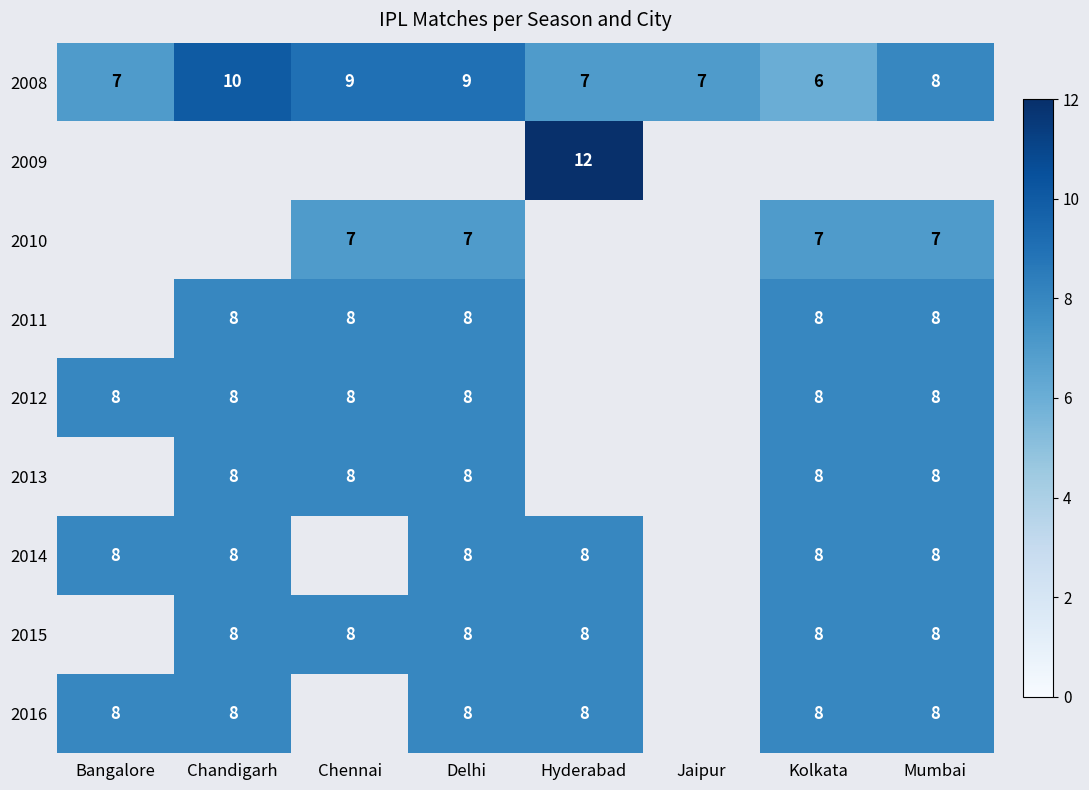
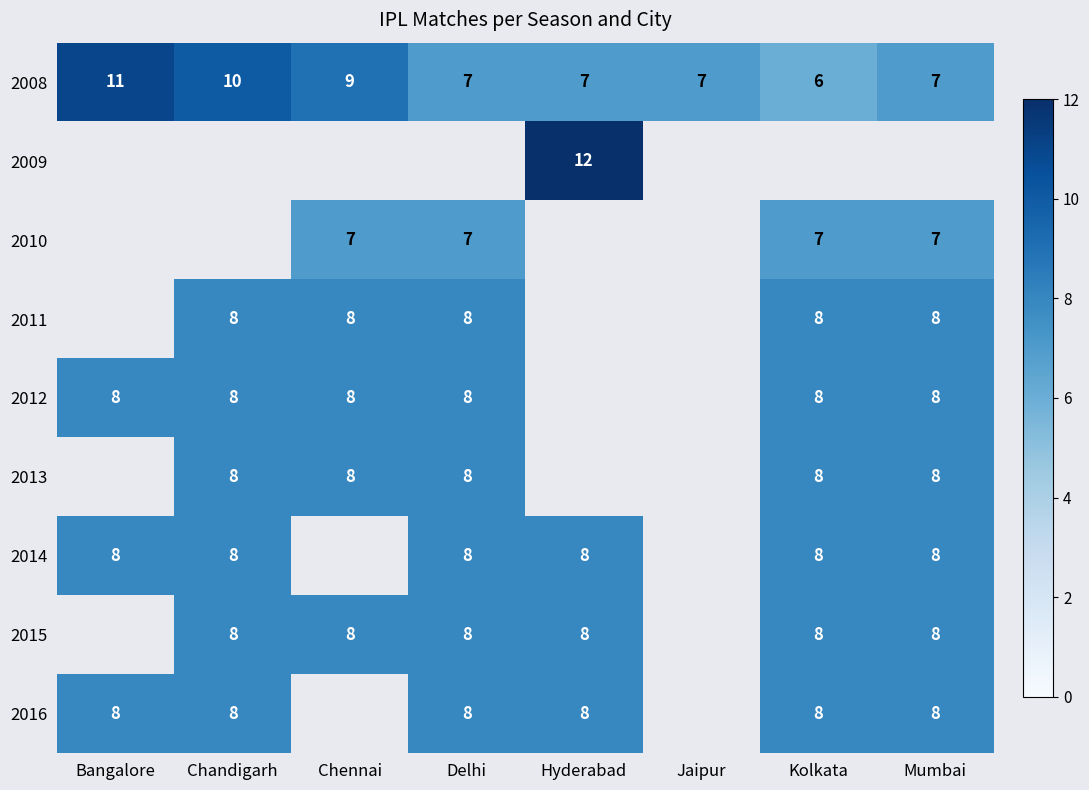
2008, Bangalore: 7 -> 11
2008, Delhi: 9 -> 7
2008, Mumbai: 8 -> 7
